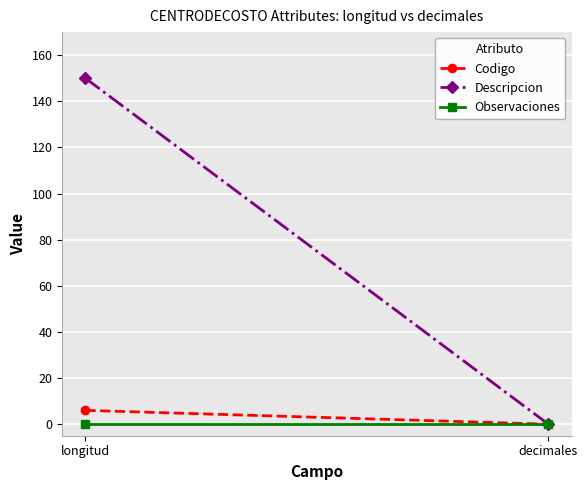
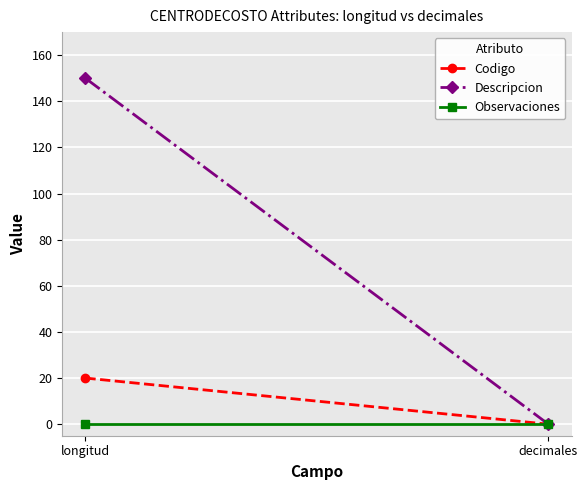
Codigo, longitud: 6 -> 20
